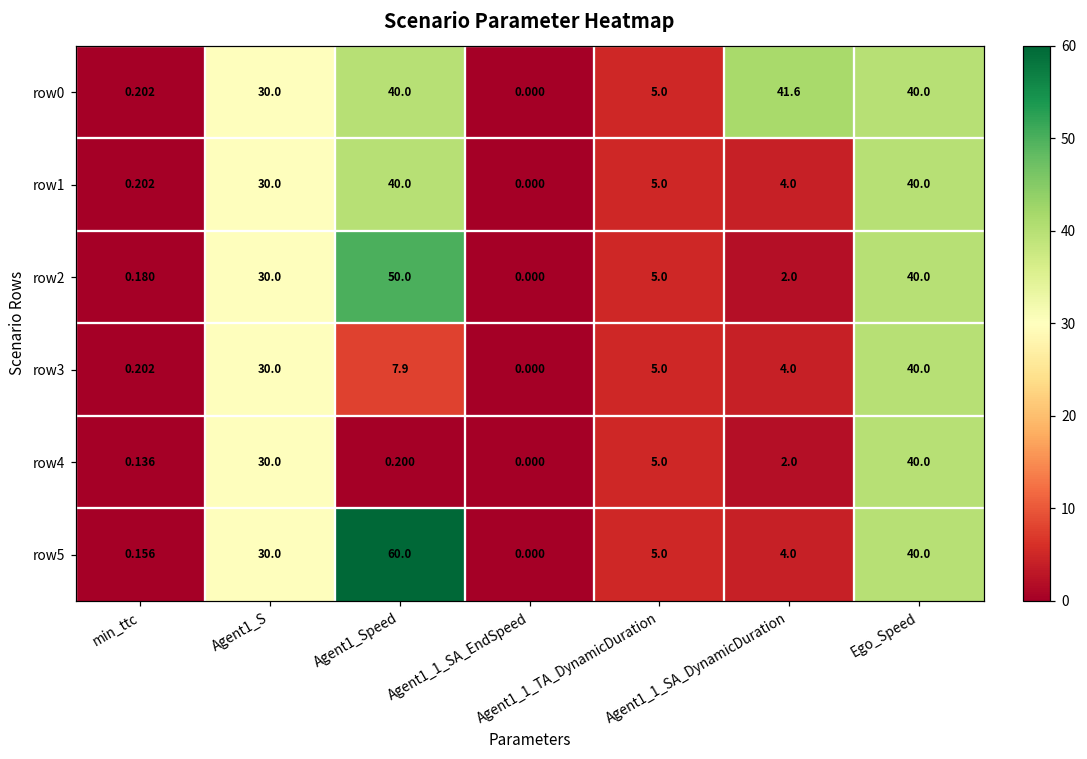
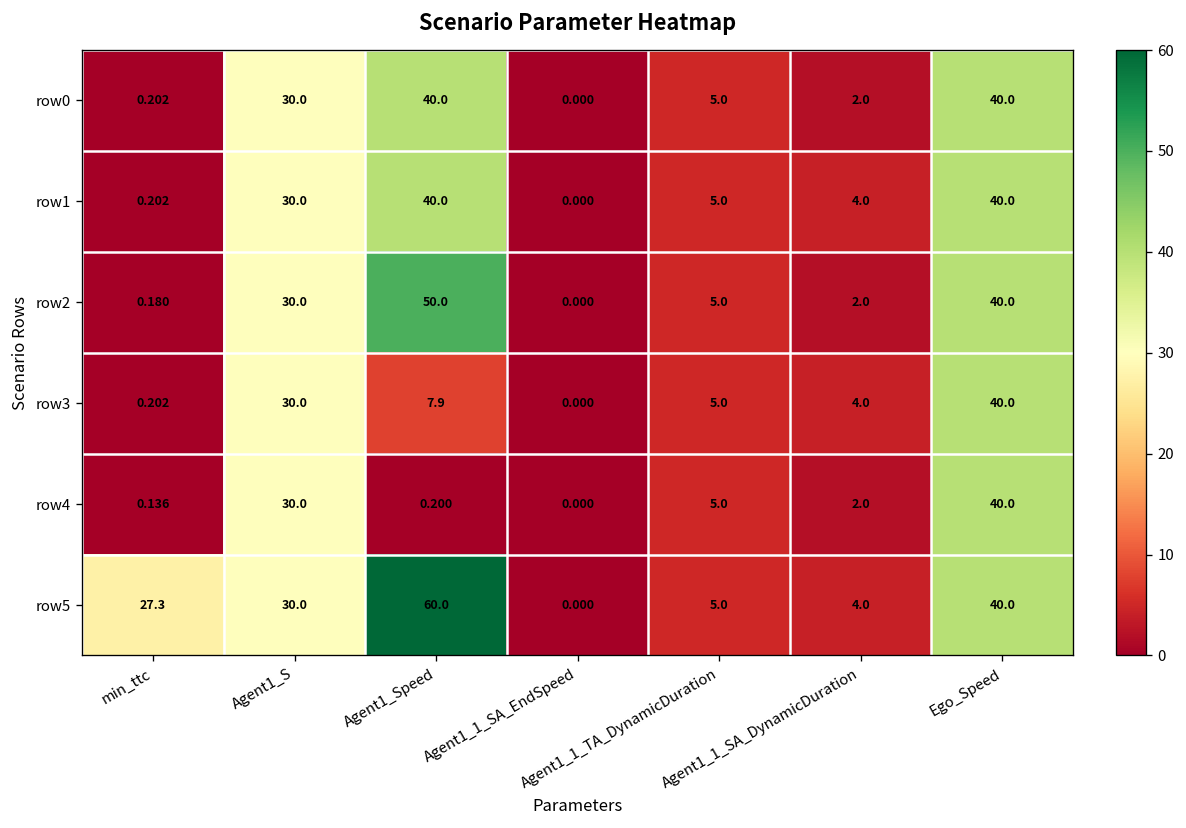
row0, Agent1_1_SA_DynamicDuration: 41.6 -> 2.0
row5, min_ttc: 0.156 -> 27.3
